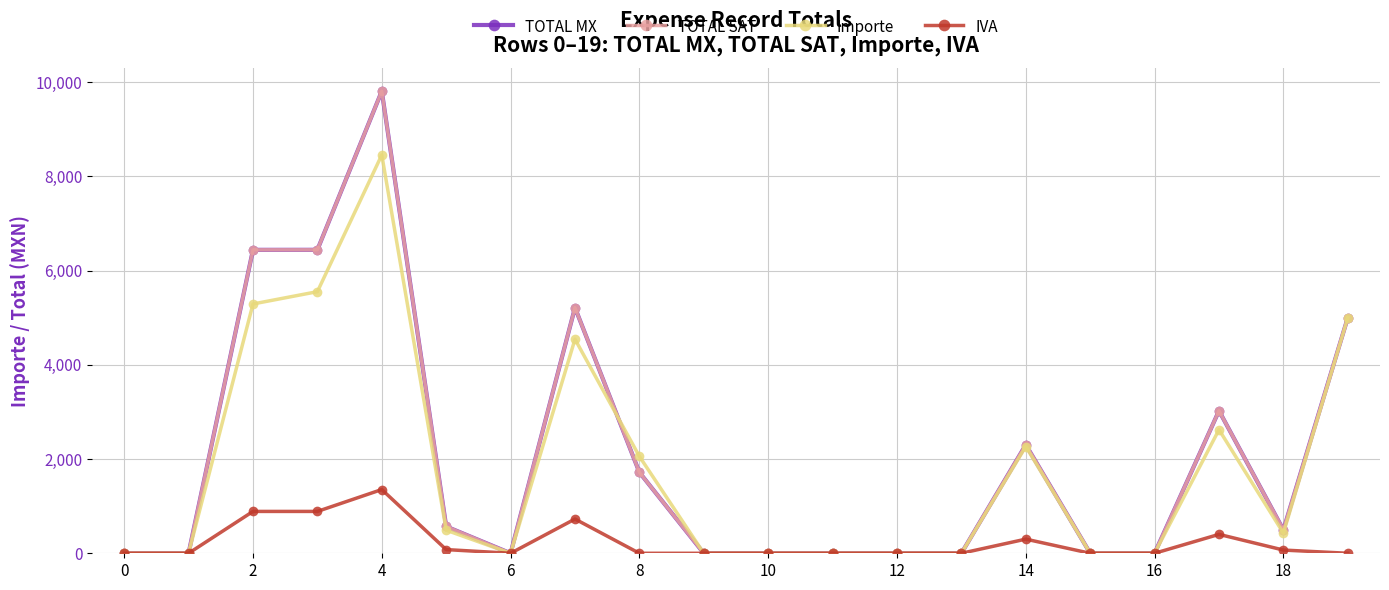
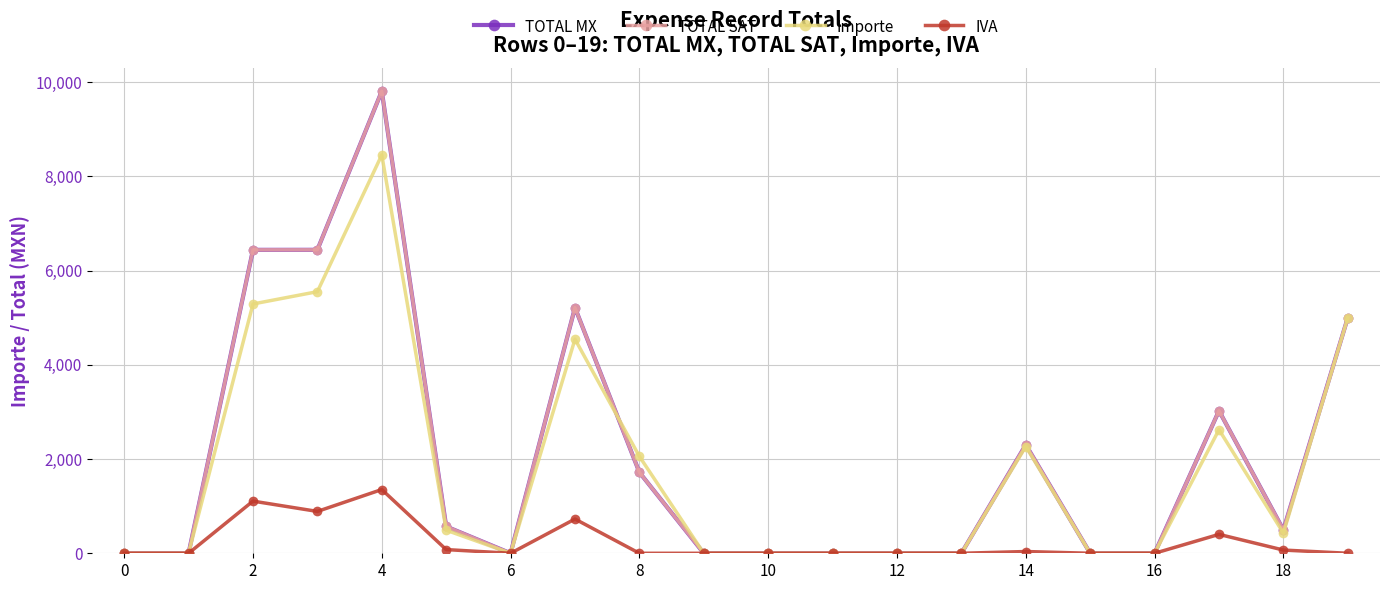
IVA, 2: 900 -> 1,100
IVA, 14: 300 -> 0
